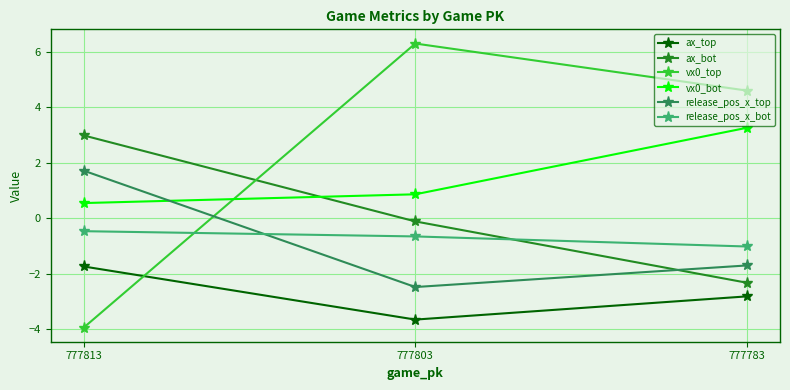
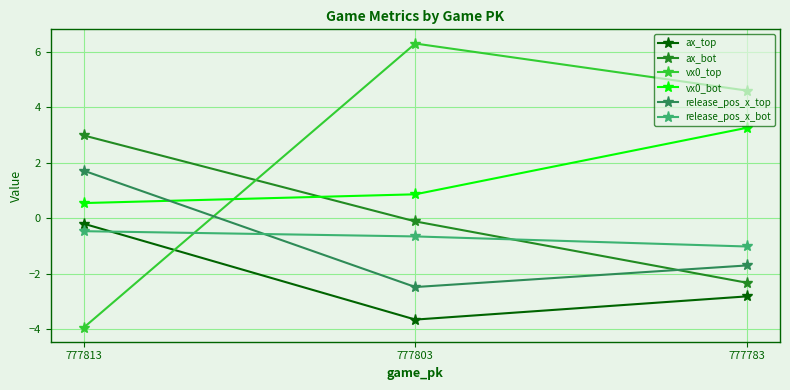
ax_top, 777813: -1.7 -> -0.2
